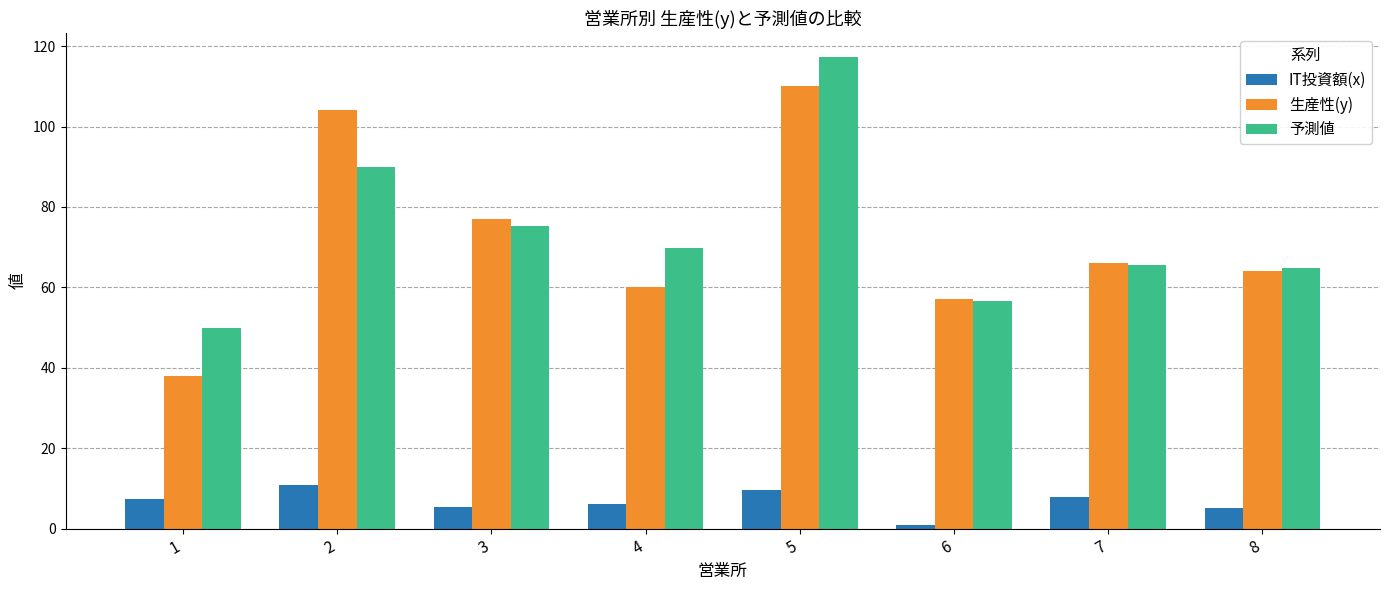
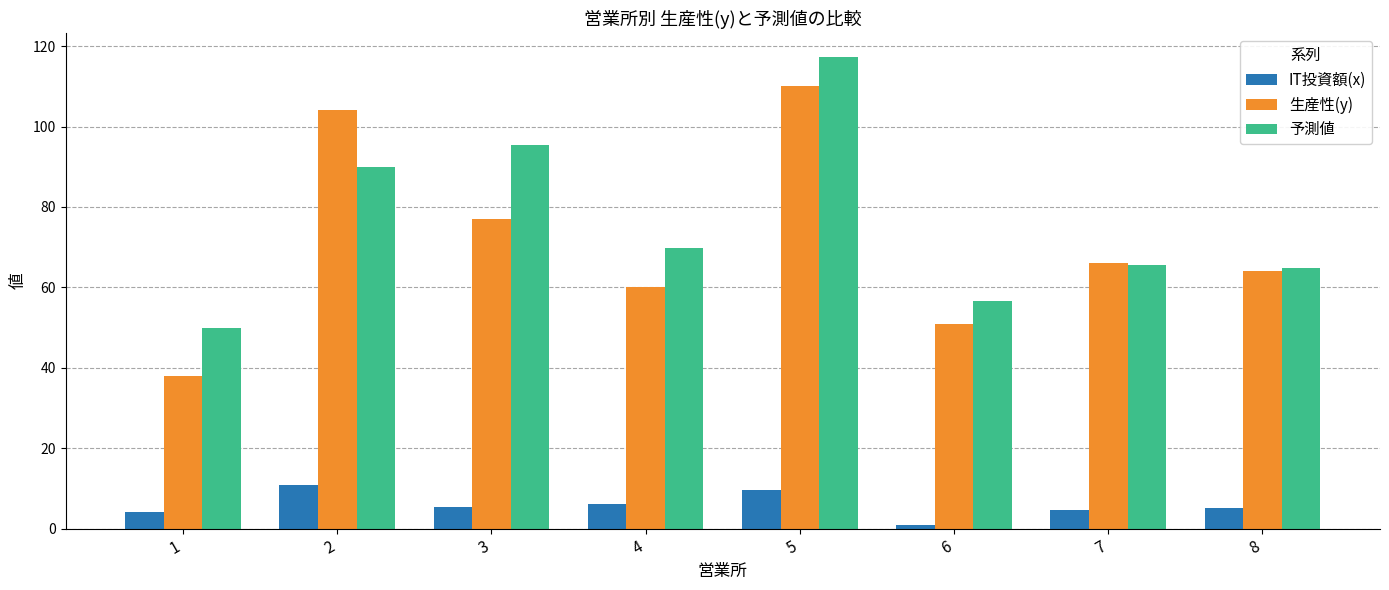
IT投資額(x), 1: 7 -> 4
予測値, 3: 75 -> 95
生産性(y), 6: 57 -> 51
IT投資額(x), 7: 8 -> 5
